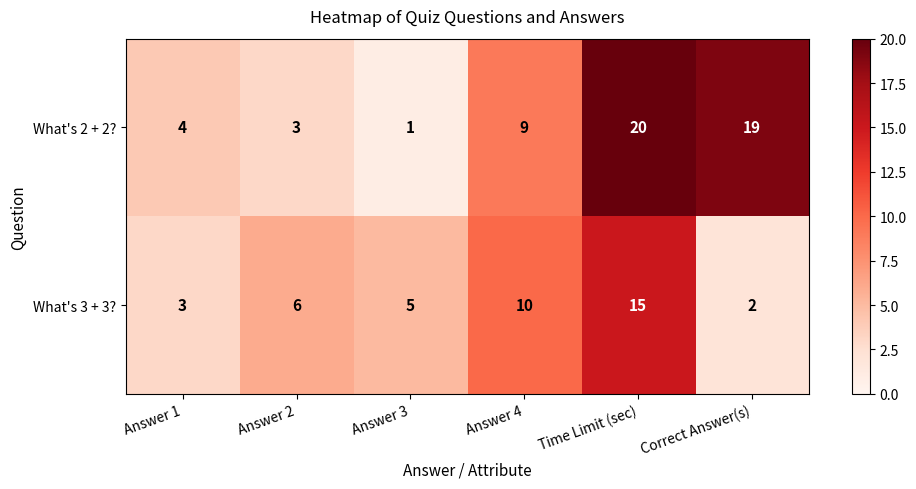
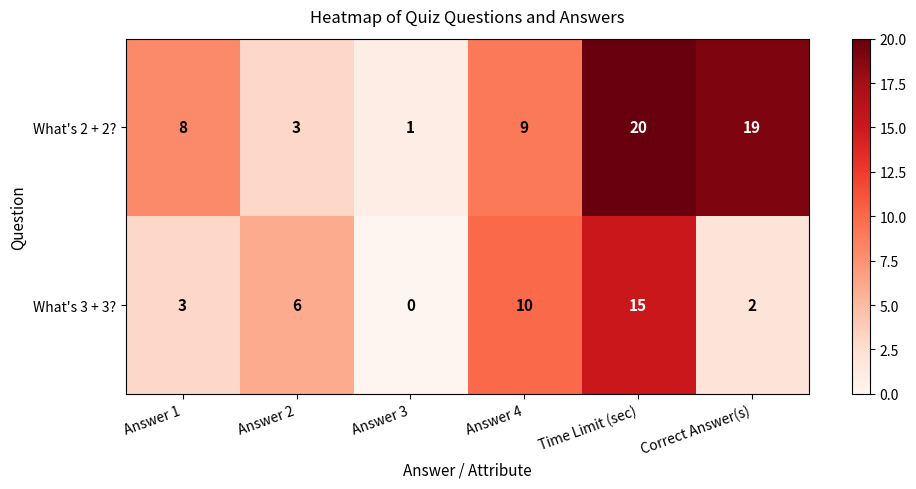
What's 2 + 2?, Answer 1: 4 -> 8
What's 3 + 3?, Answer 3: 5 -> 0
